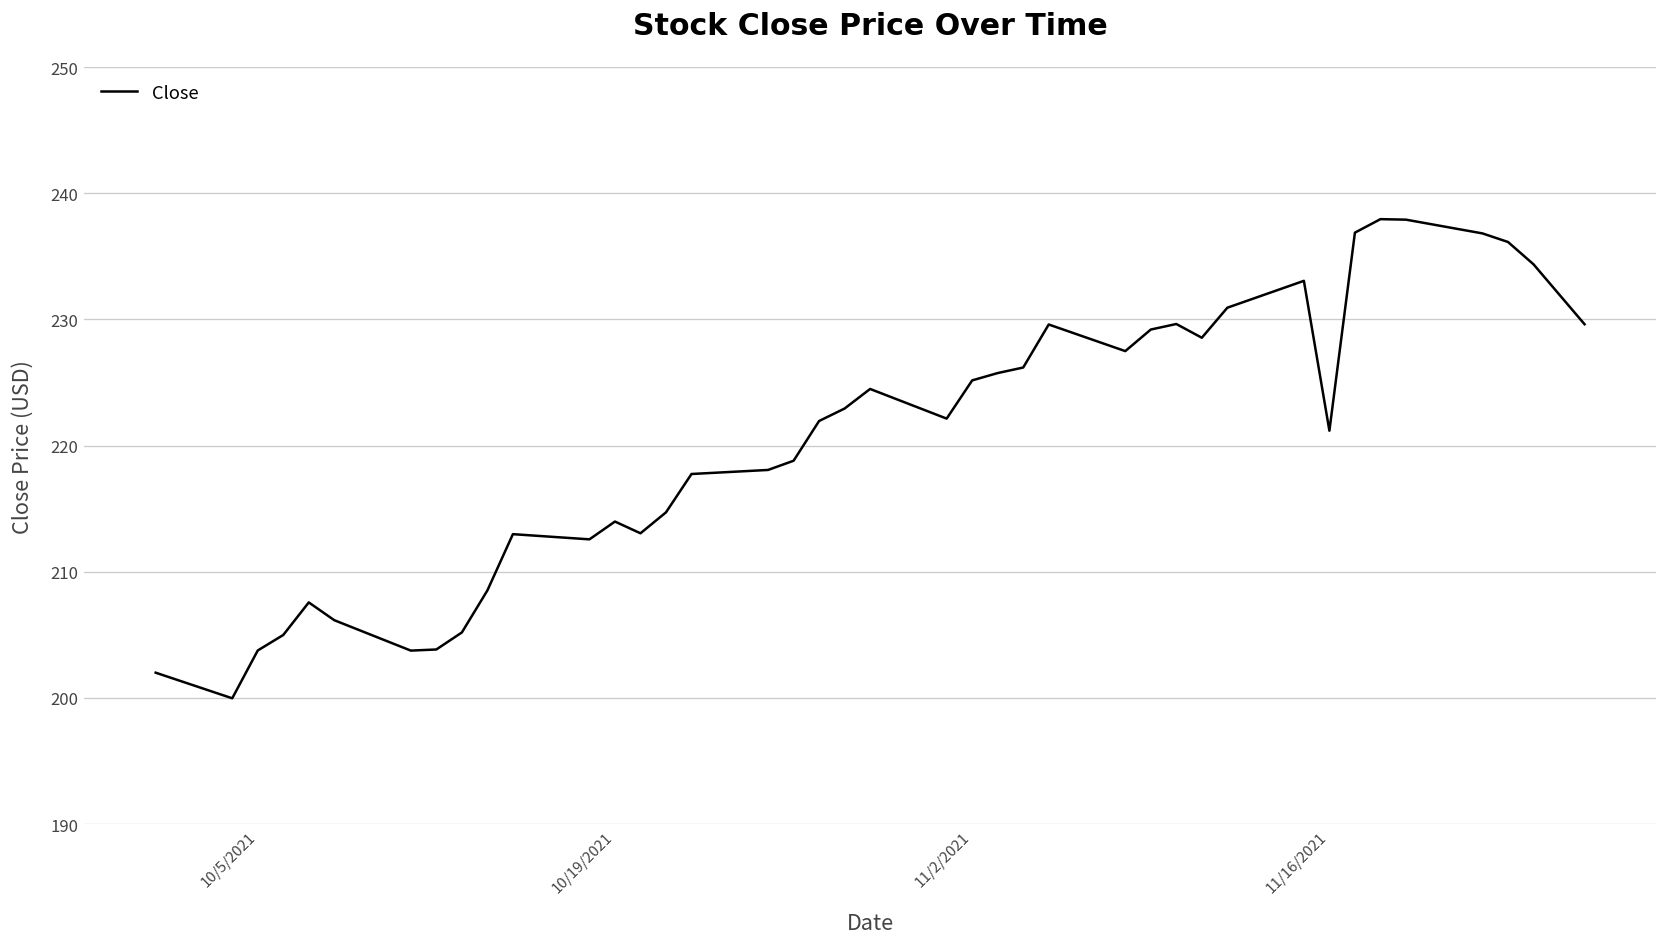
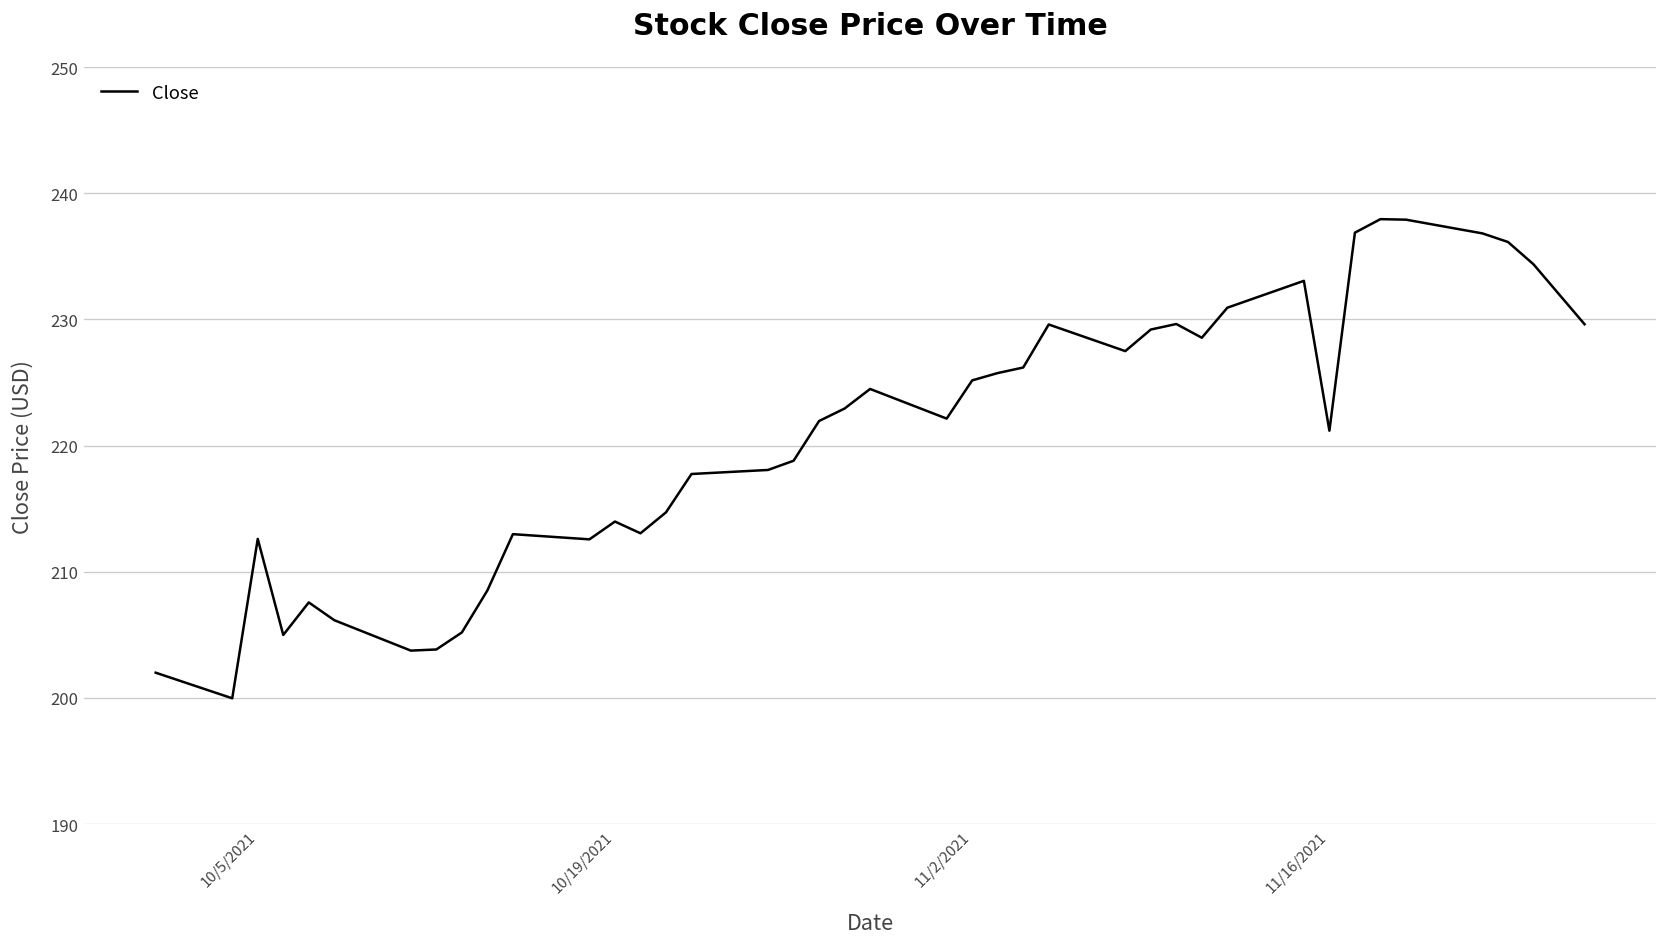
10/5/2021: 203.8 -> 212.6
